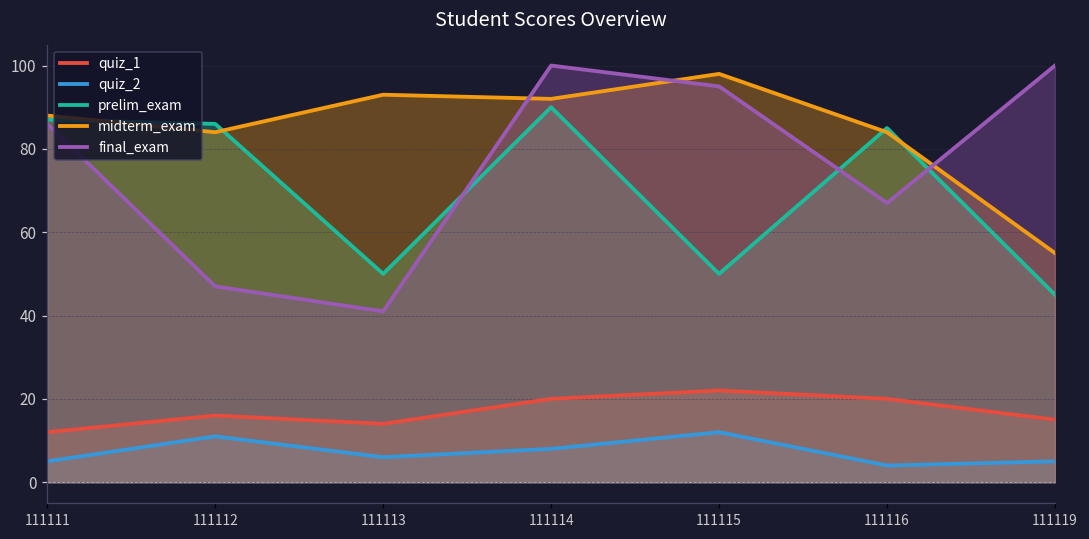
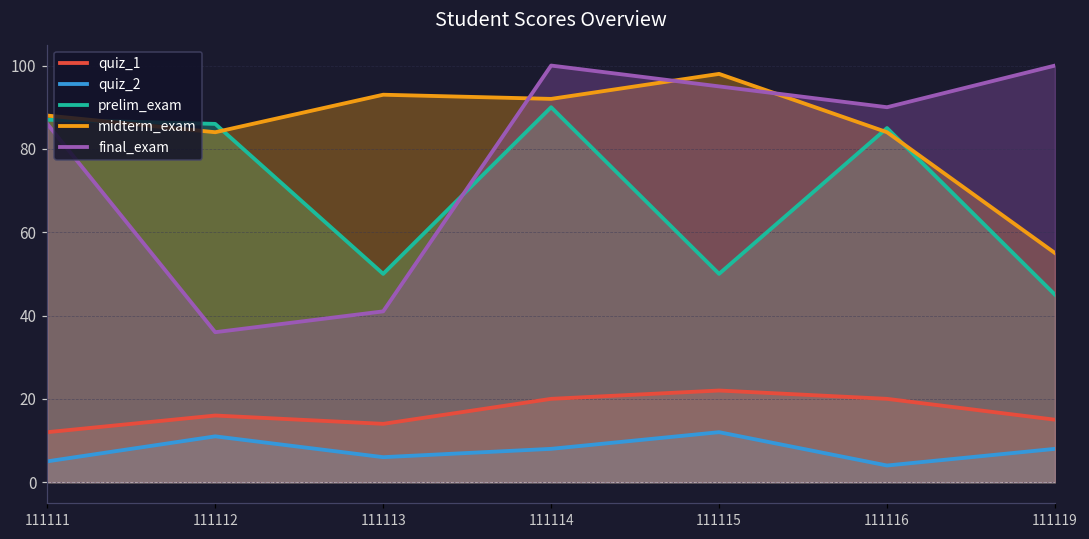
final_exam, 111112: 47 -> 36
final_exam, 111116: 67 -> 90
quiz_2, 111119: 5 -> 8
